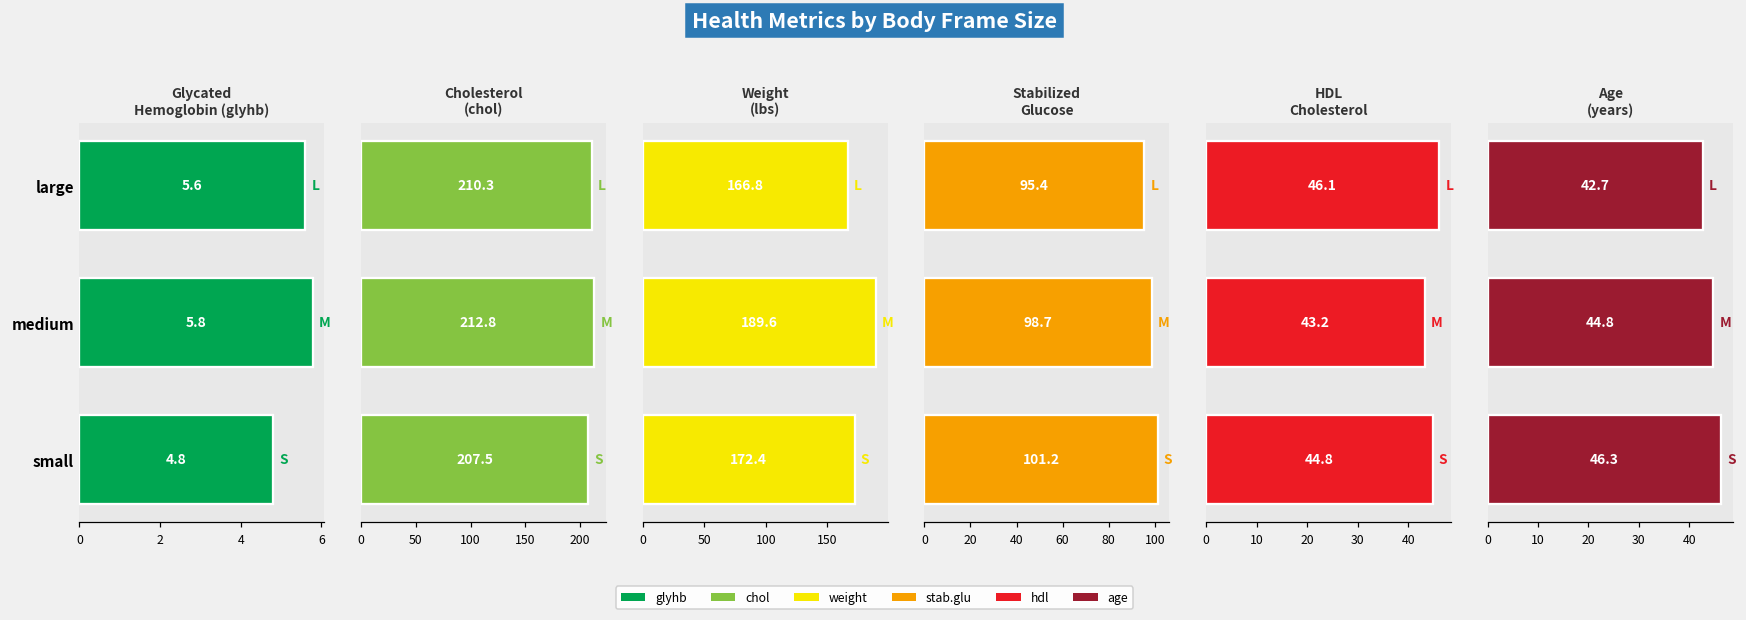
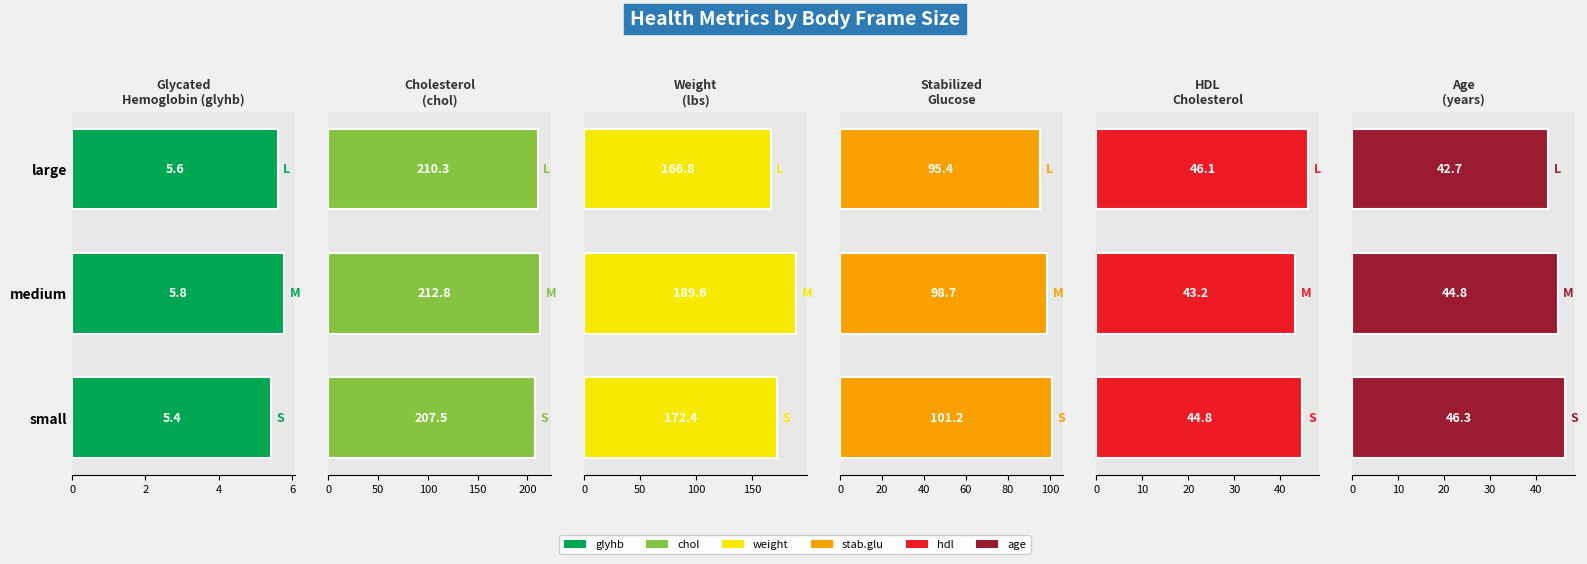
Glycated Hemoglobin (glyhb), small: 4.8 -> 5.4
